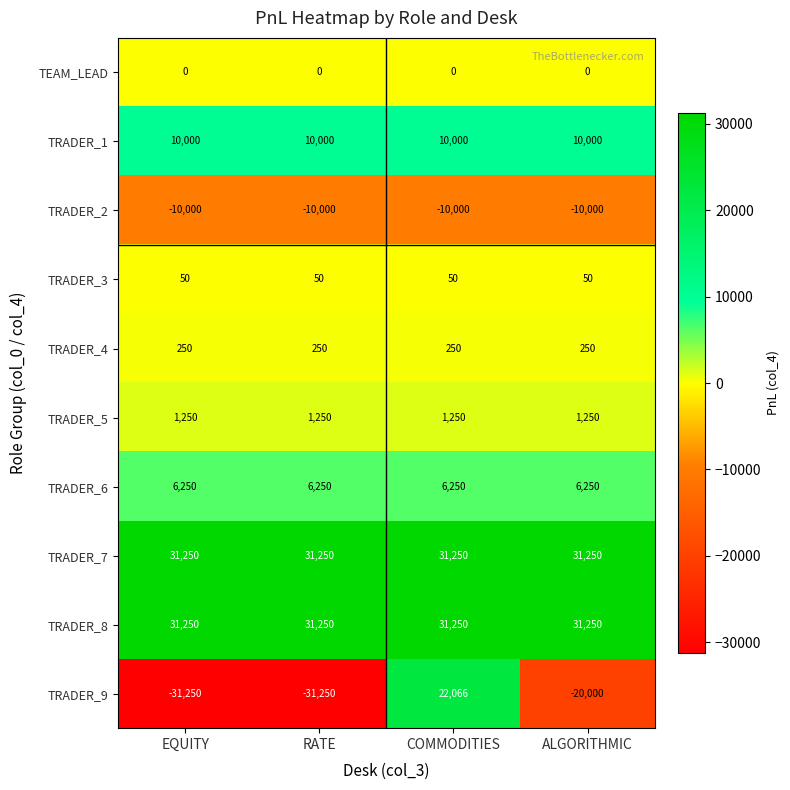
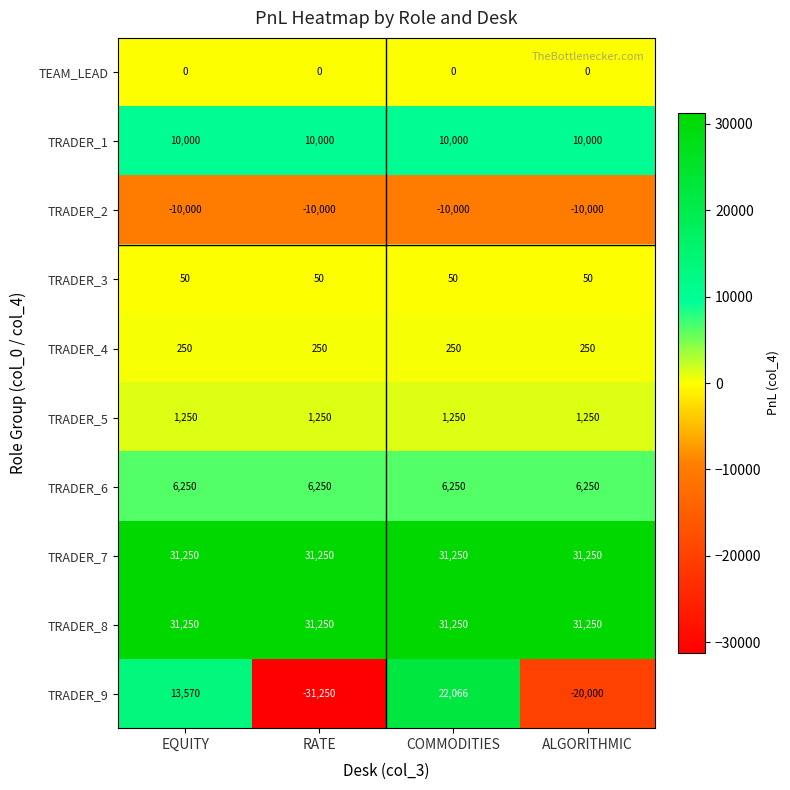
TRADER_9, EQUITY: -31,250 -> 13,570
